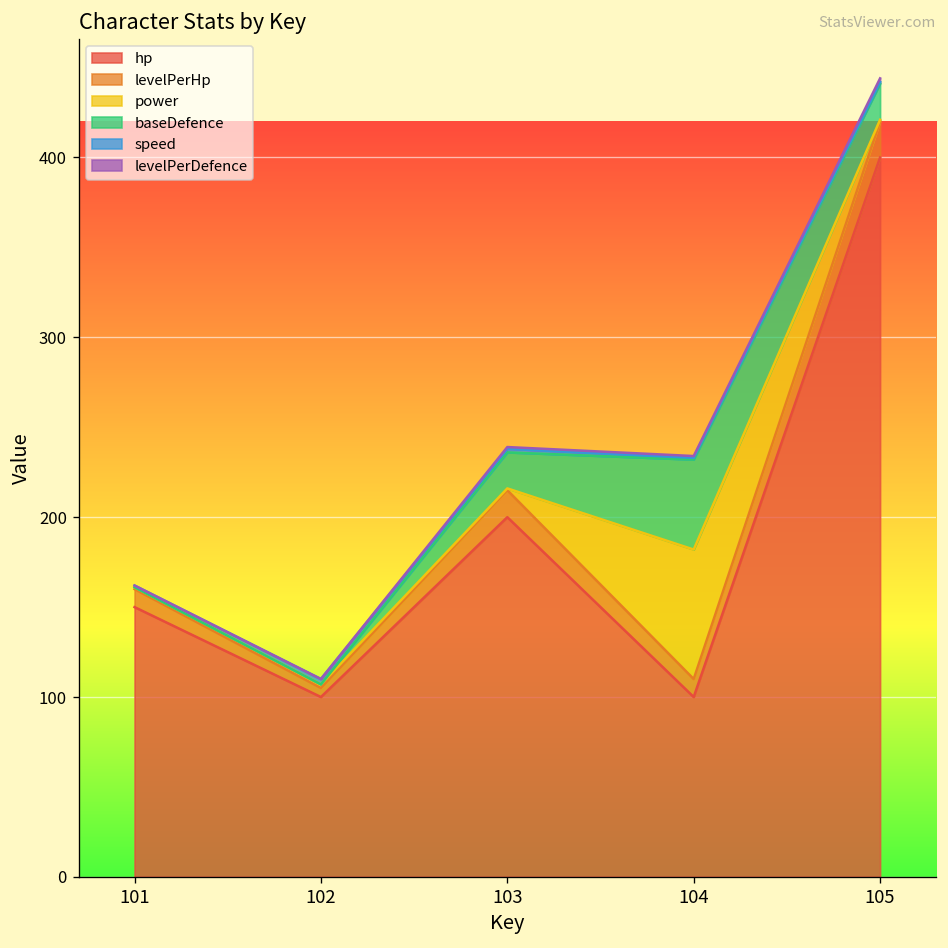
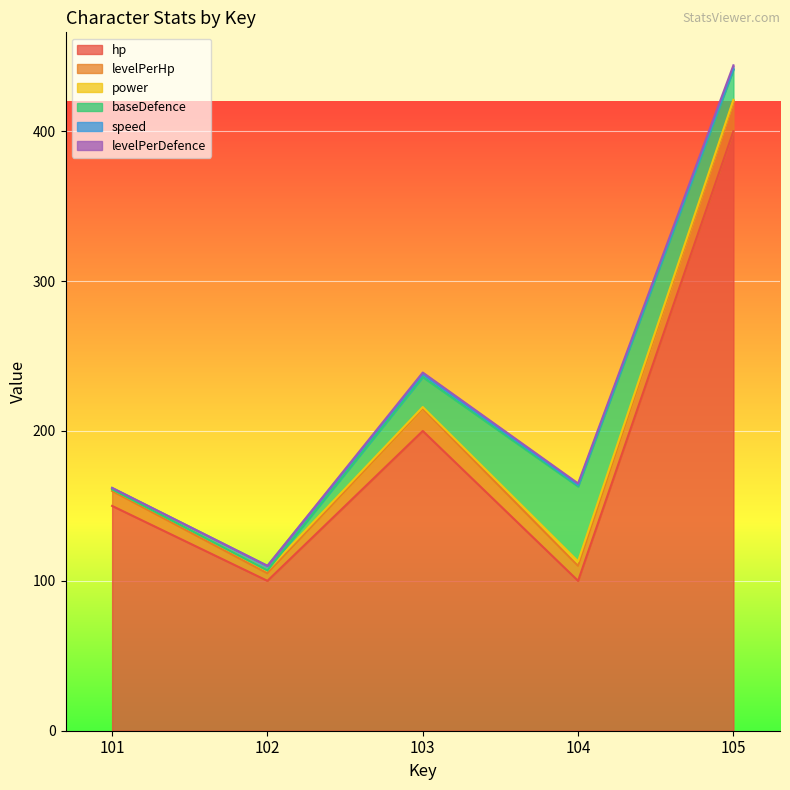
power, 104: 72 -> 3
